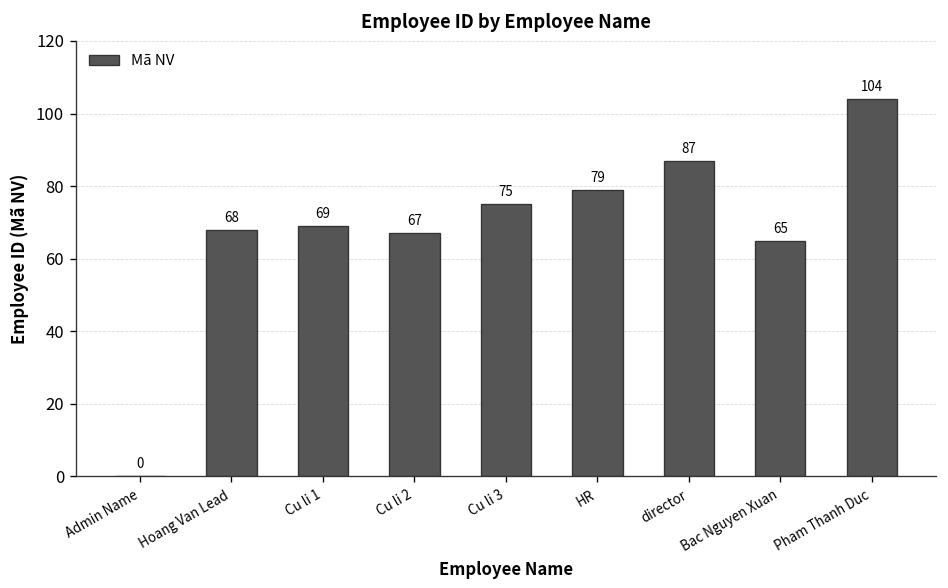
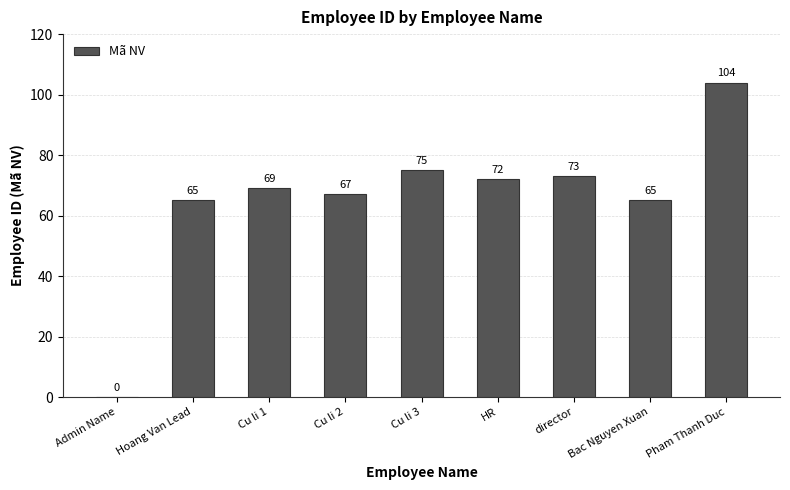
Hoang Van Lead: 68 -> 65
HR: 79 -> 72
director: 87 -> 73
